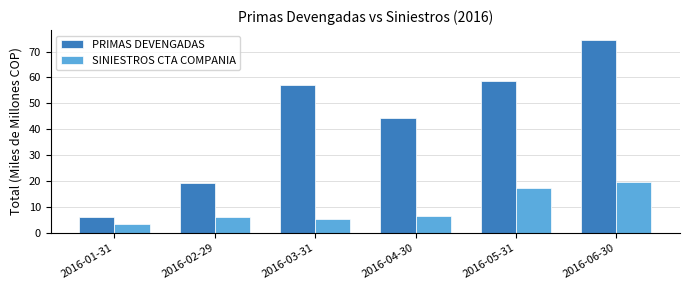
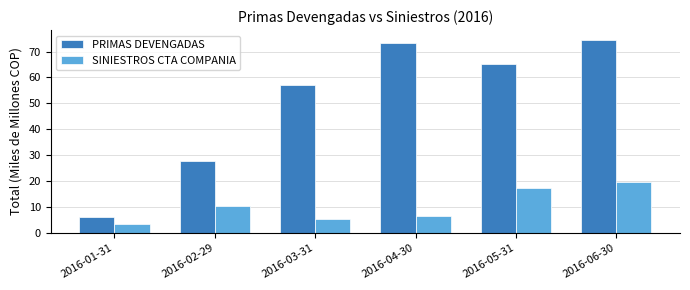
PRIMAS DEVENGADAS, 2016-02-29: 19 -> 28
SINIESTROS CTA COMPANIA, 2016-02-29: 6 -> 11
PRIMAS DEVENGADAS, 2016-04-30: 44 -> 73
PRIMAS DEVENGADAS, 2016-05-31: 59 -> 65
